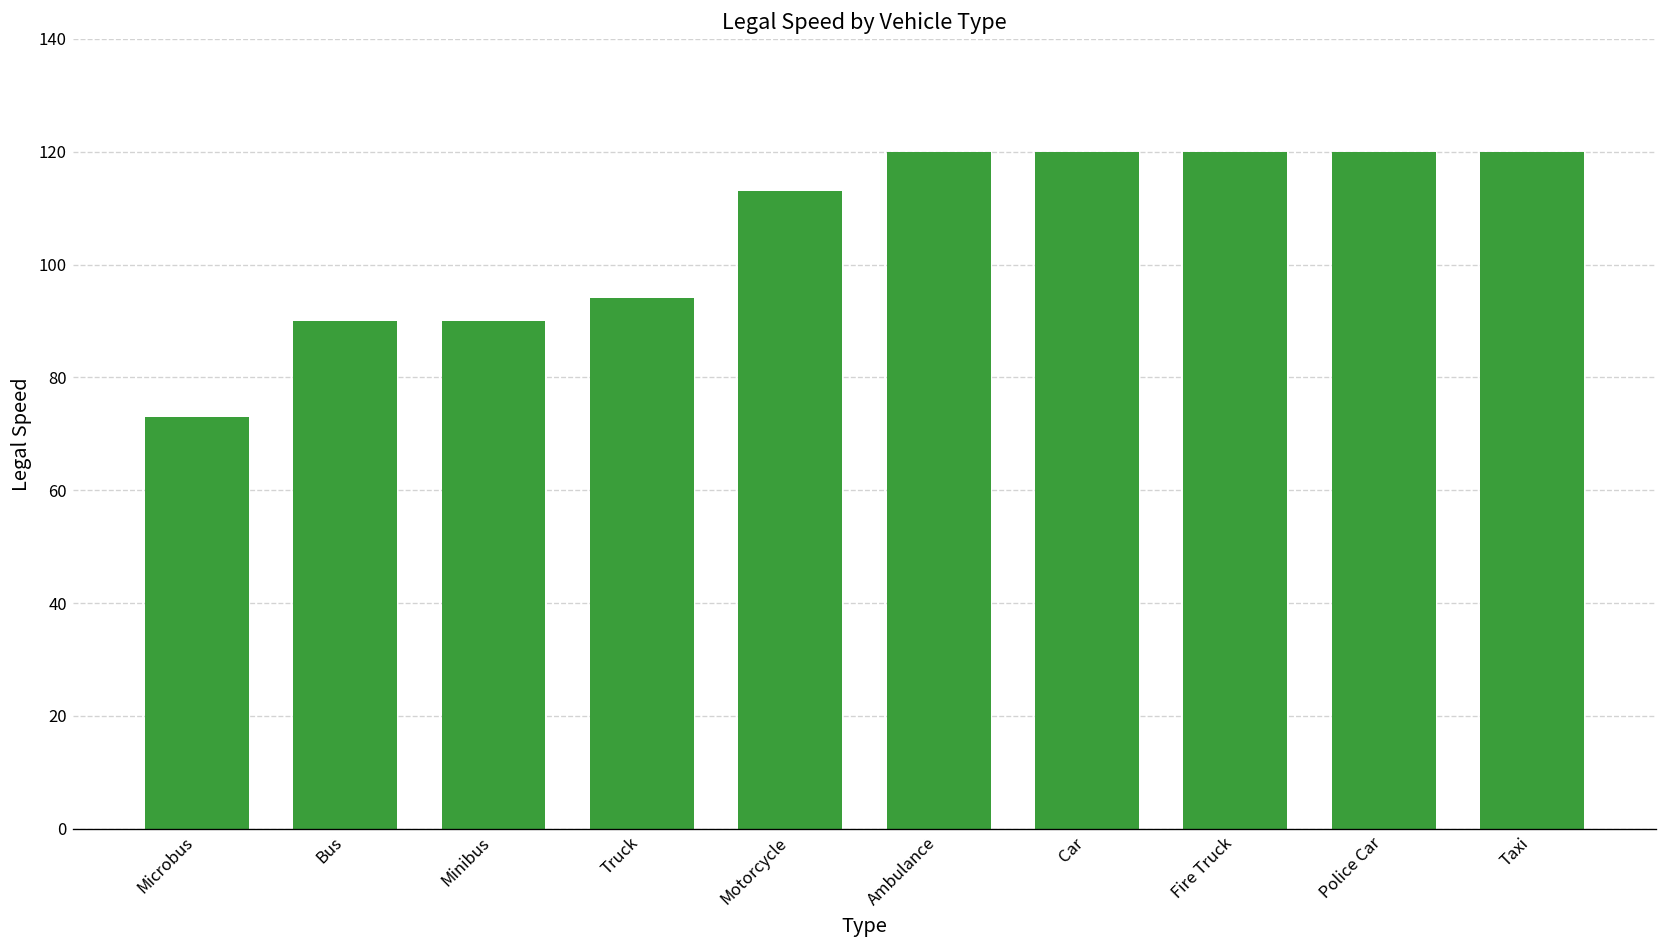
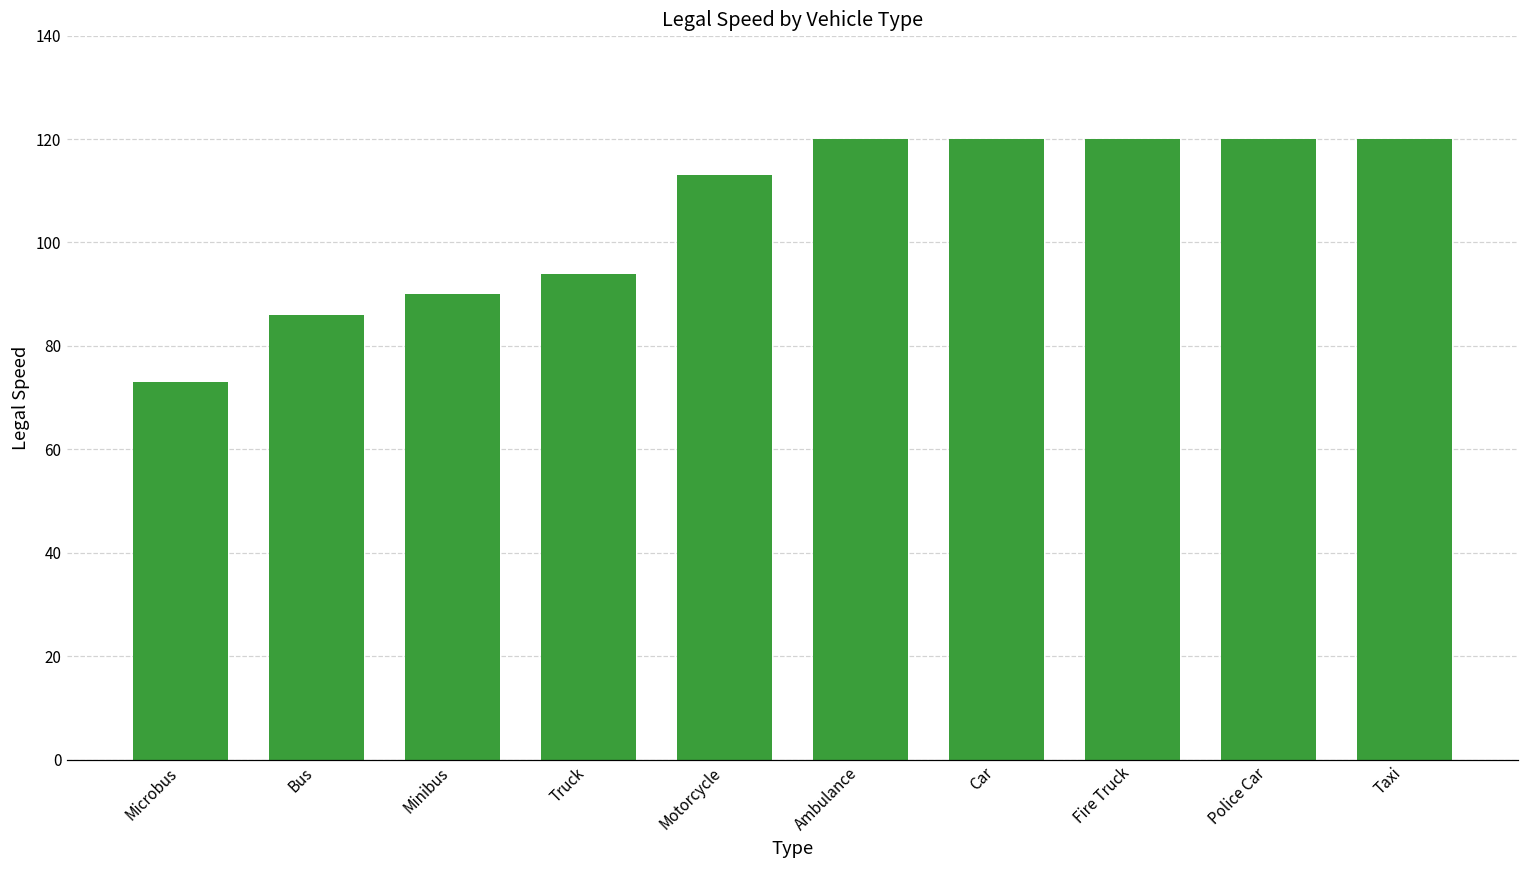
Bus: 90 -> 86
